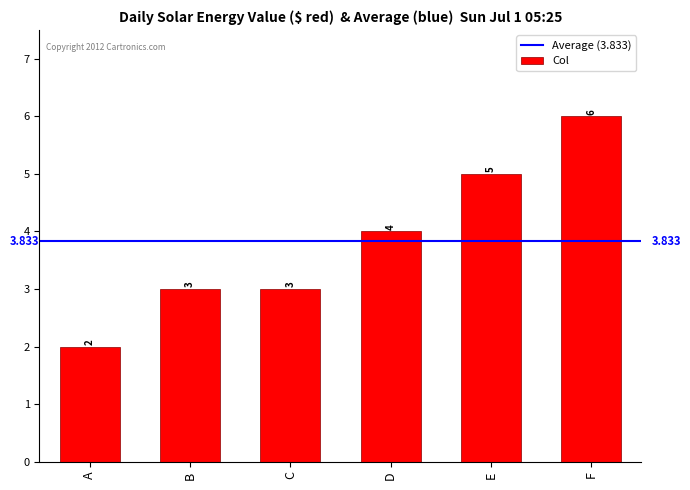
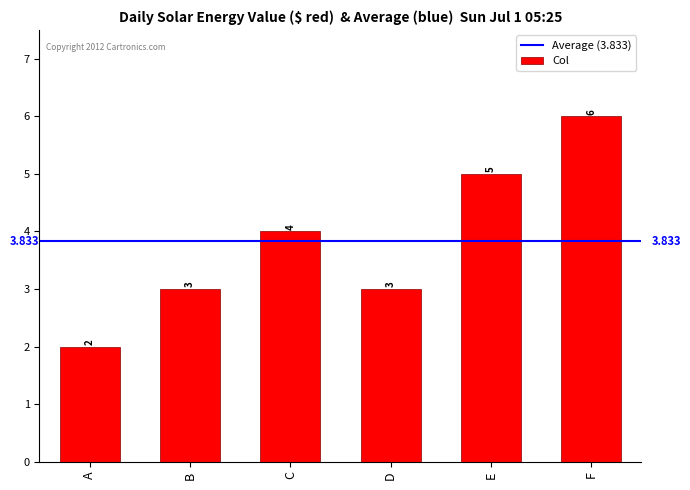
C: 3 -> 4
D: 4 -> 3
